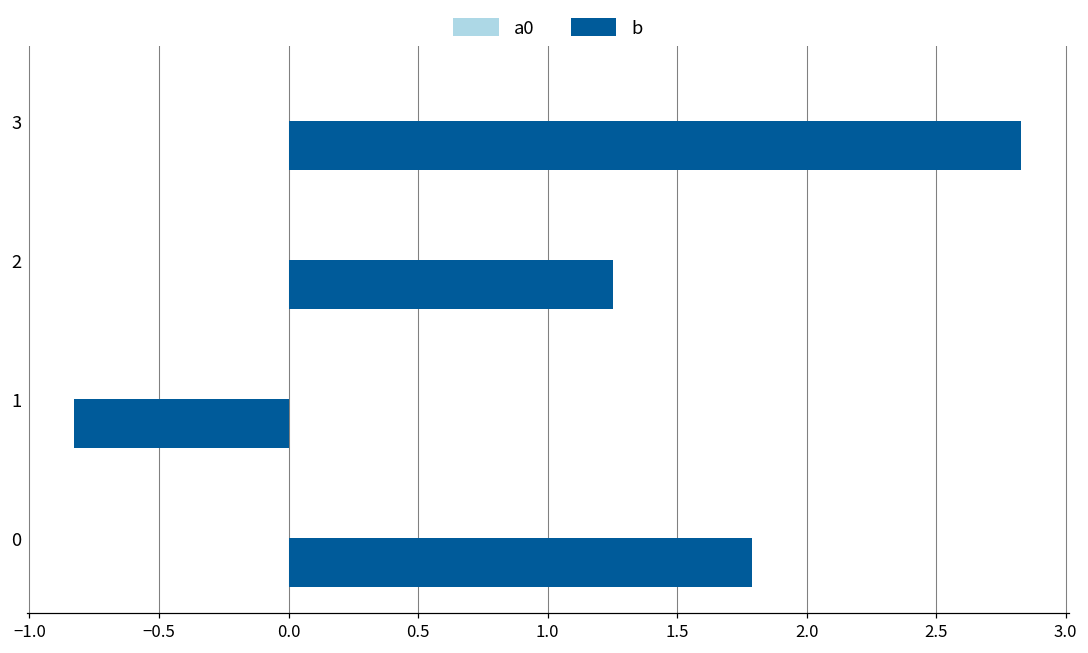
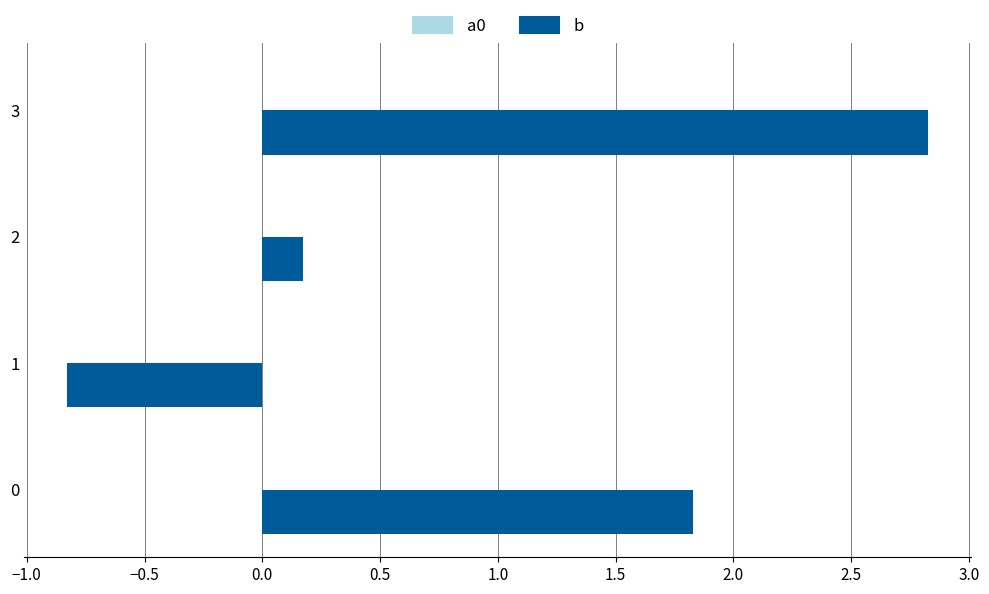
b, 2: 1.25 -> 0.17
b, 0: 1.79 -> 1.83
